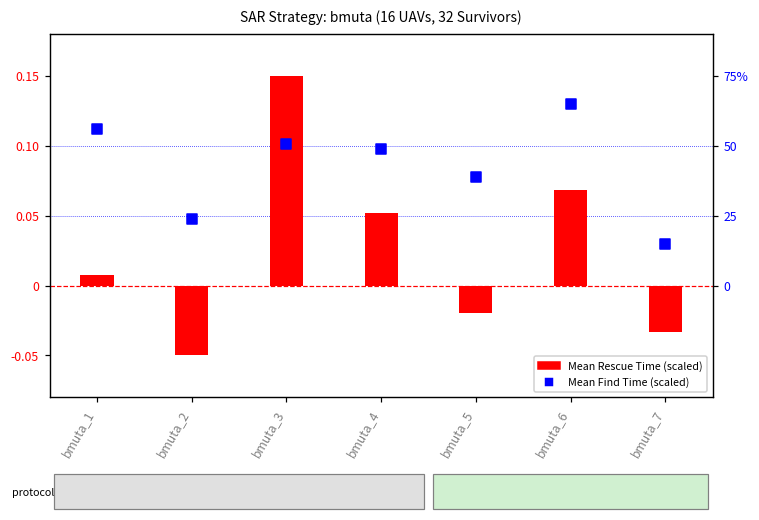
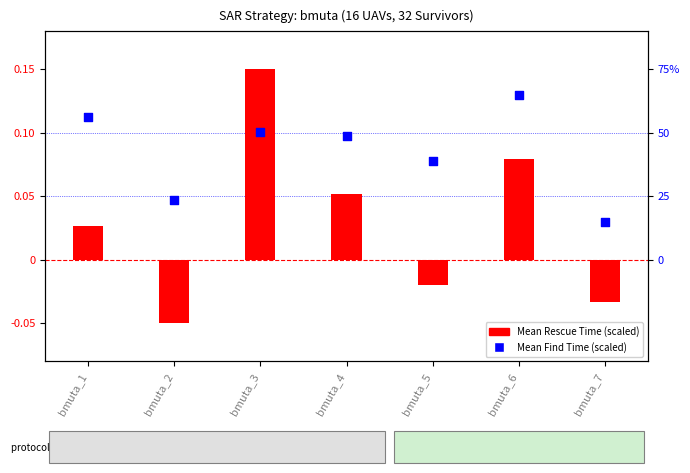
Mean Rescue Time (scaled), bmuta_1: 0.007 -> 0.026
Mean Rescue Time (scaled), bmuta_6: 0.068 -> 0.079
